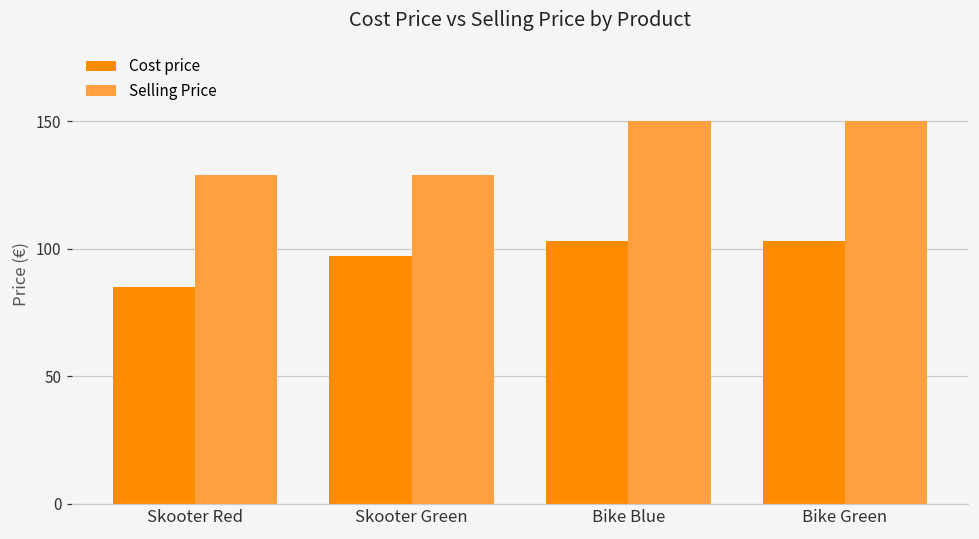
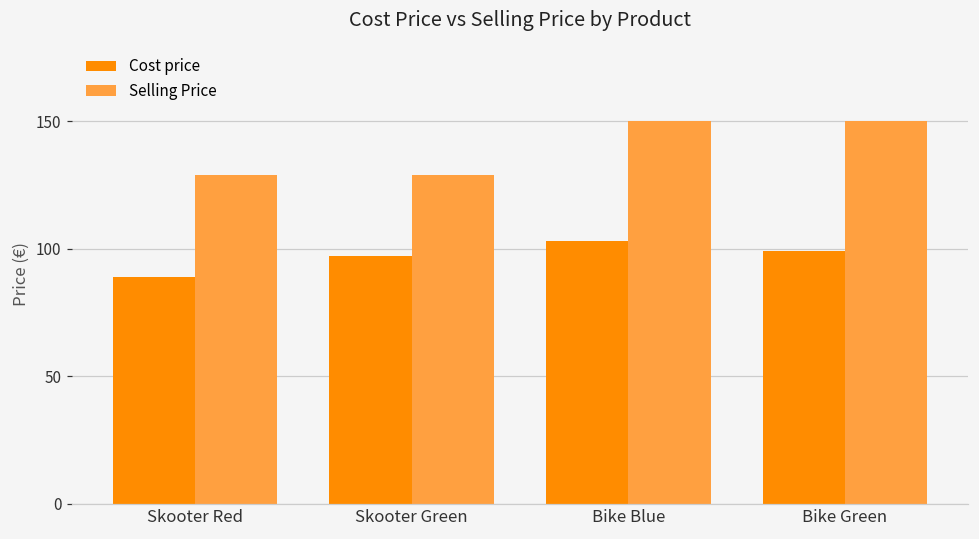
Cost price, Skooter Red: 85 -> 89
Cost price, Bike Green: 103 -> 99
